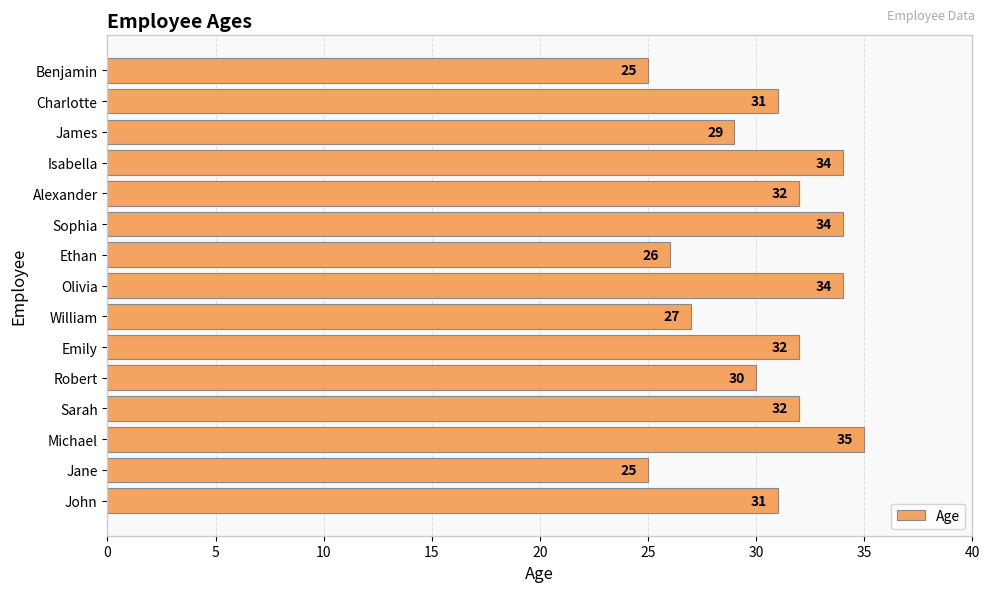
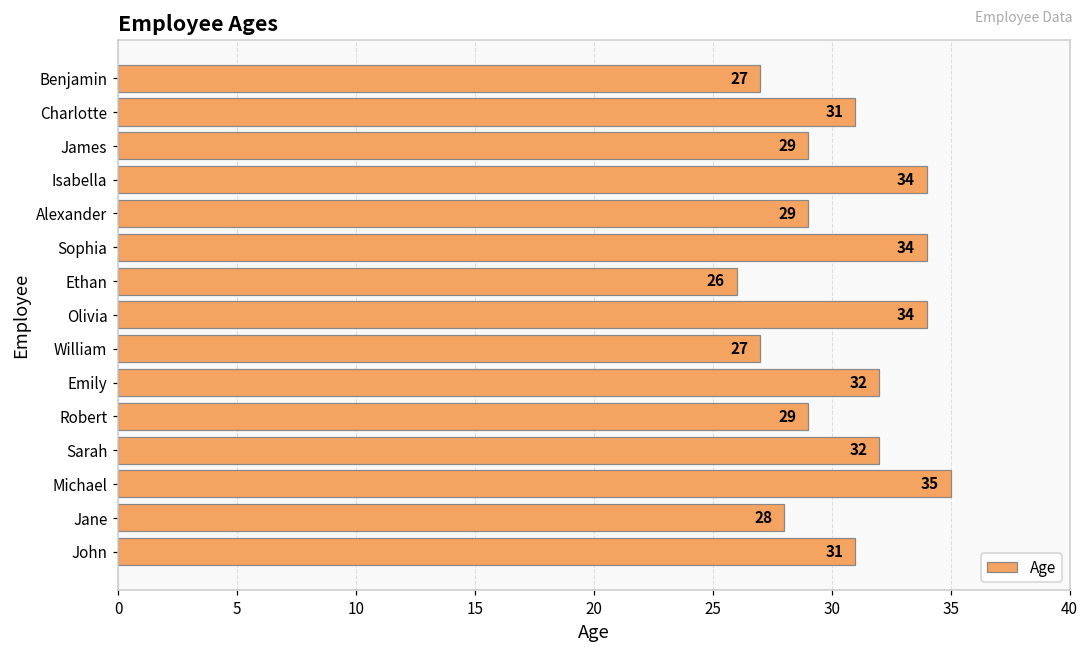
Benjamin: 25 -> 27
Alexander: 32 -> 29
Robert: 30 -> 29
Jane: 25 -> 28
